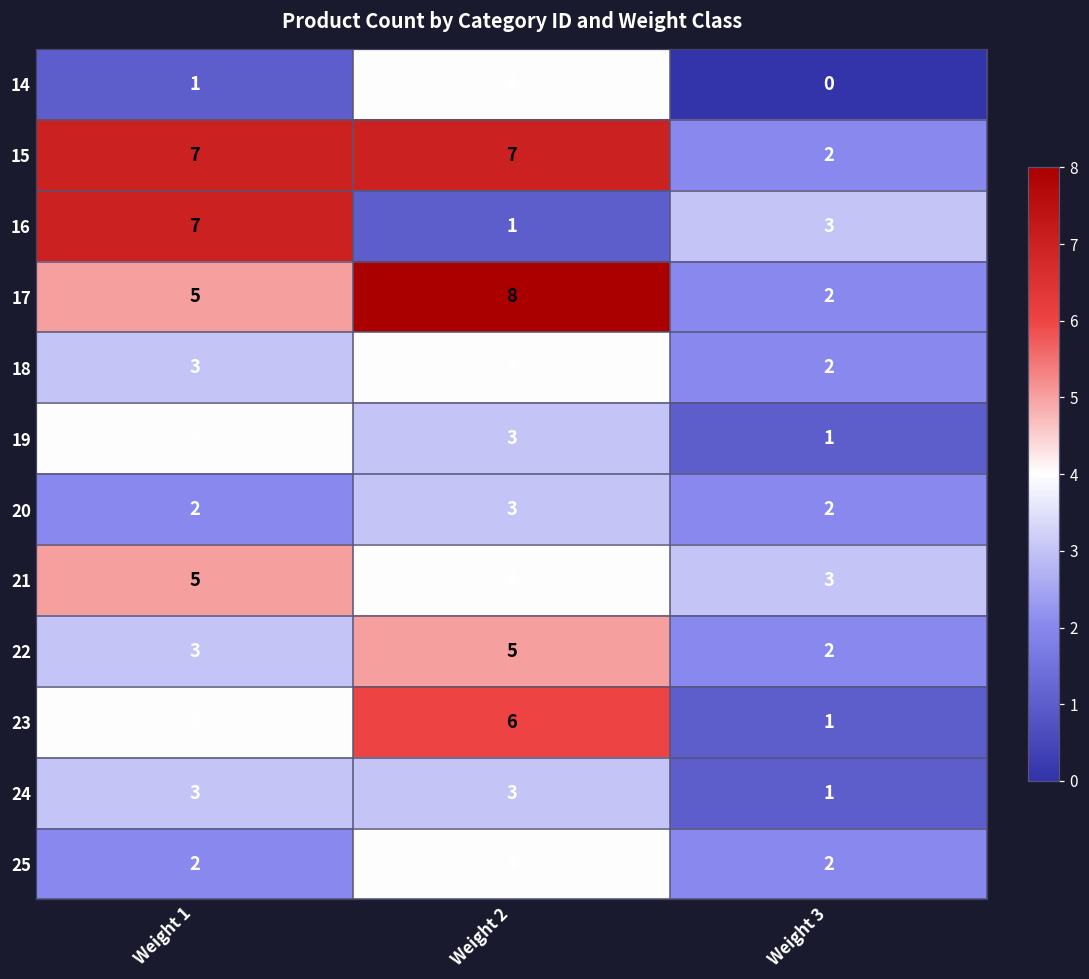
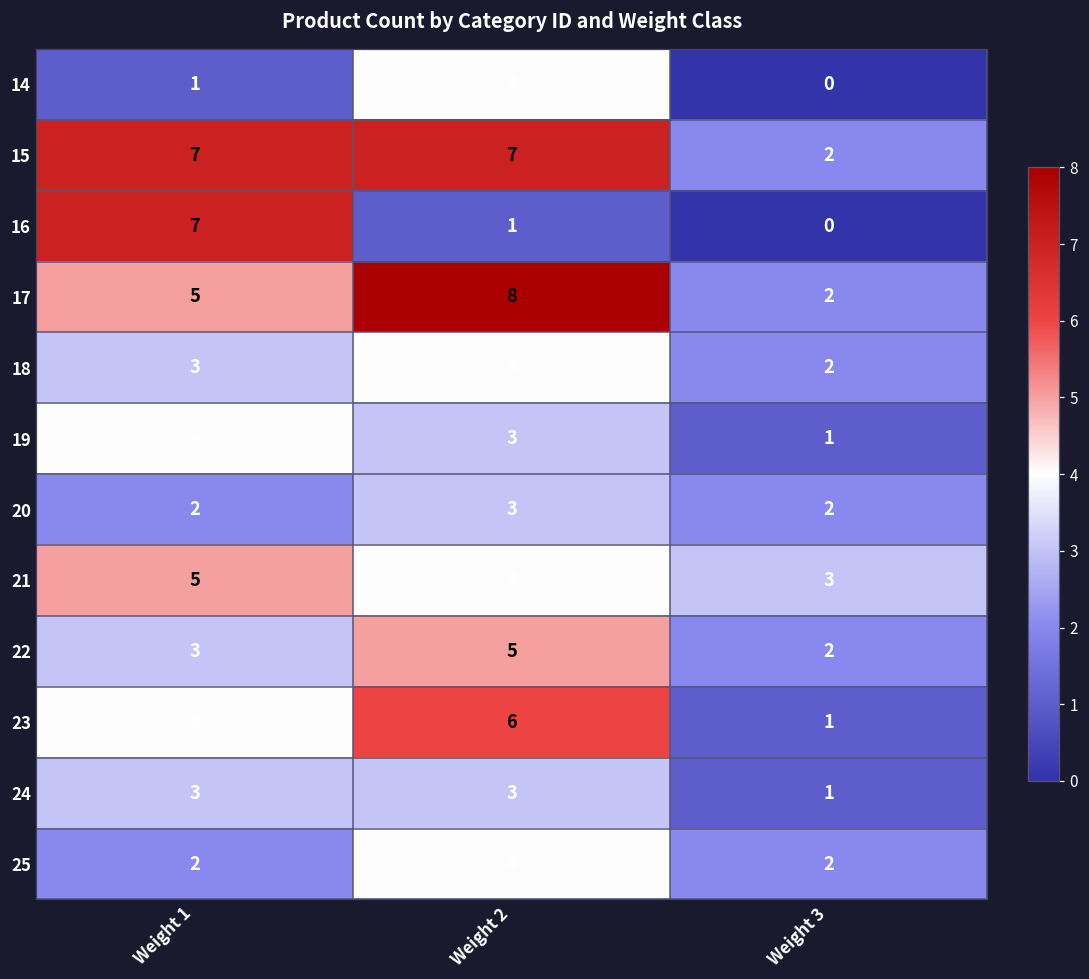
16, Weight 3: 3 -> 0
